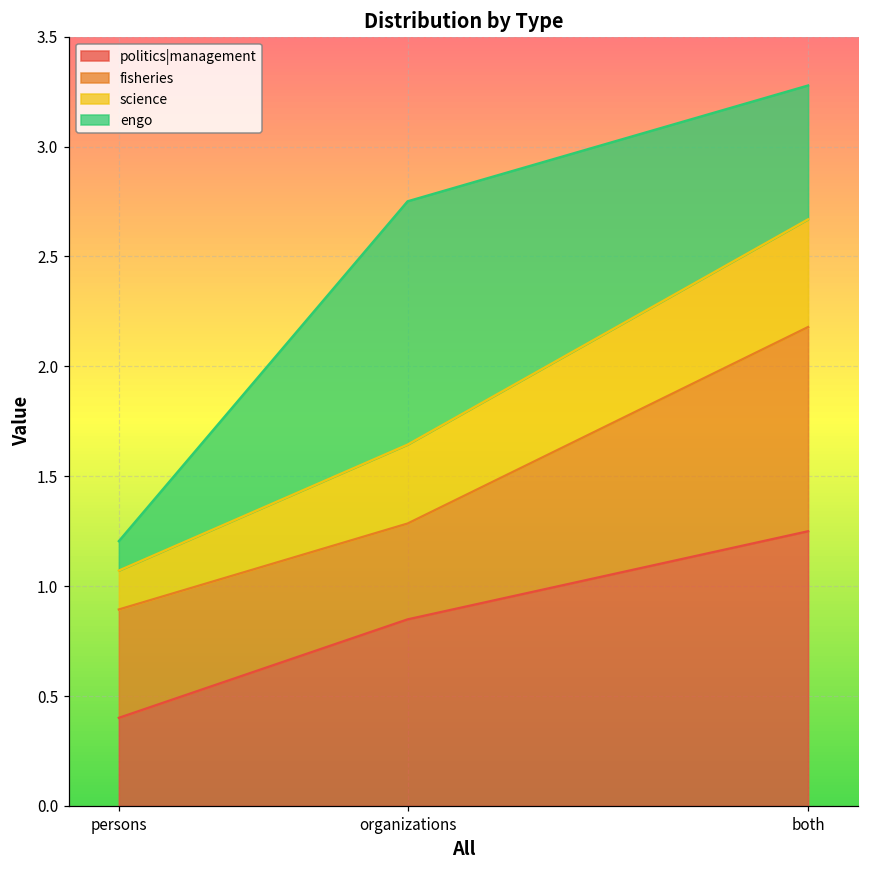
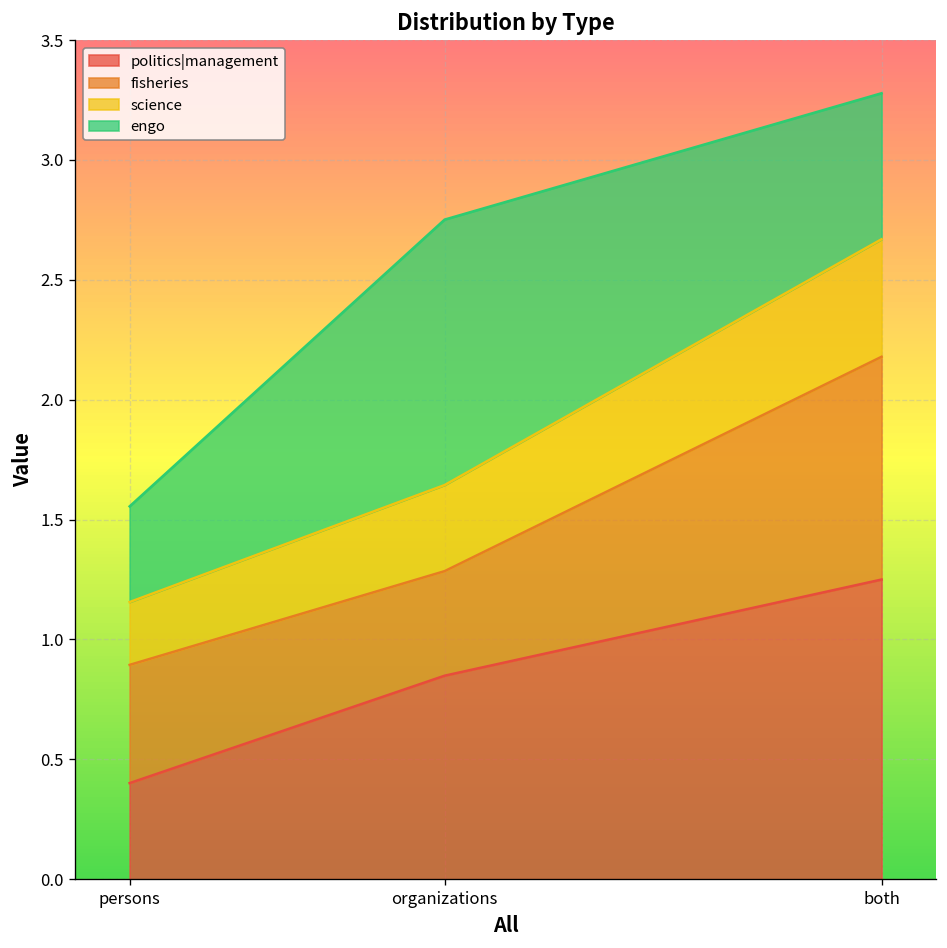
science, persons: 0.18 -> 0.26
engo, persons: 0.13 -> 0.40
